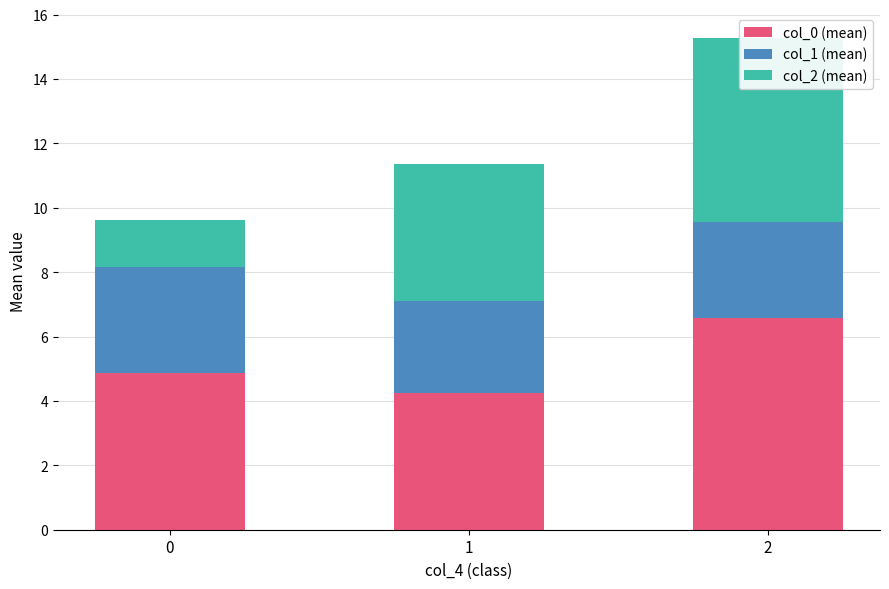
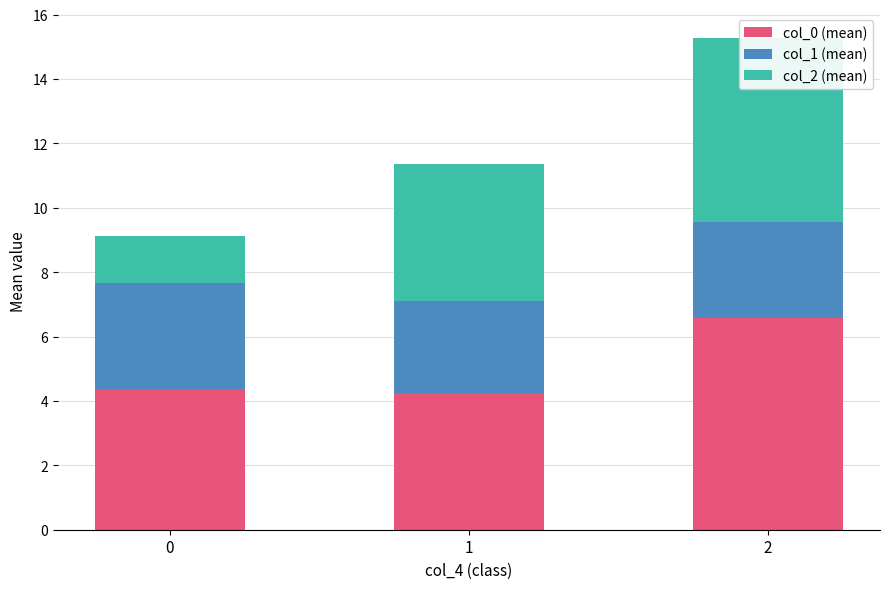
col_0 (mean), 0: 4.9 -> 4.4
